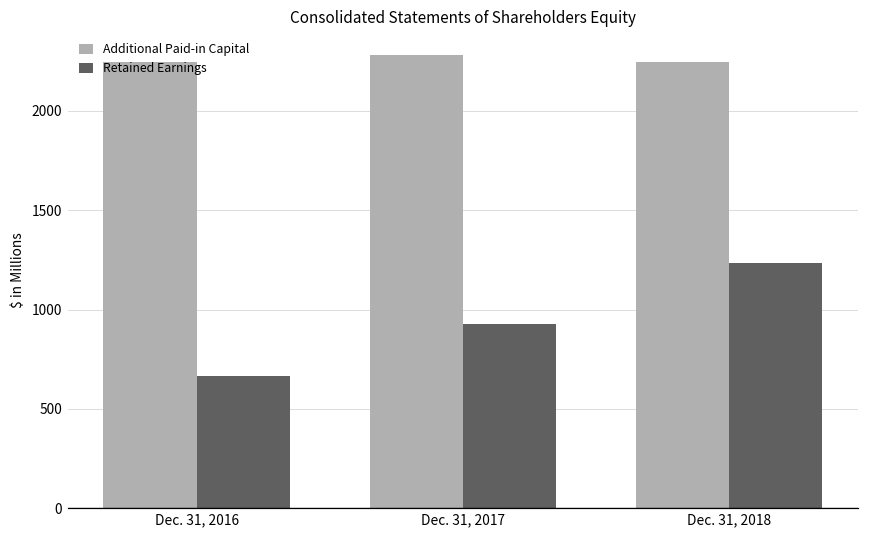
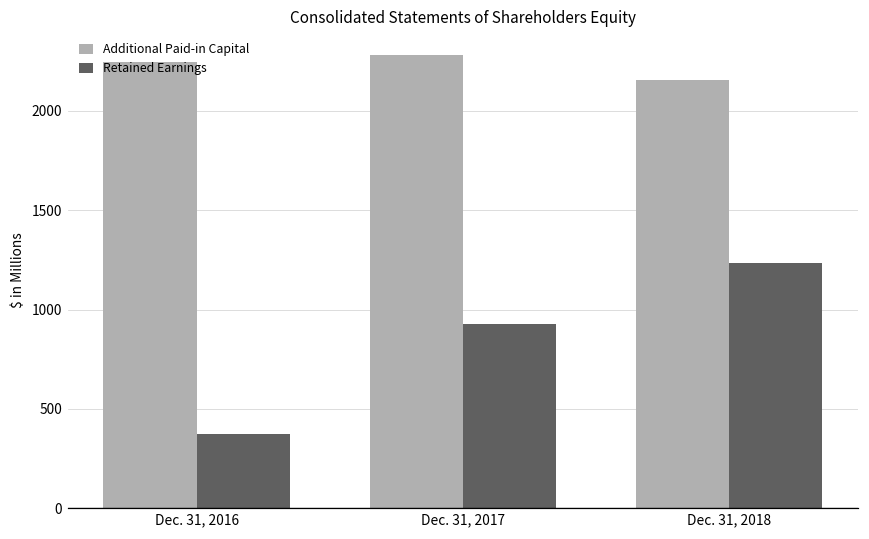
Retained Earnings, Dec. 31, 2016: 660 -> 370
Additional Paid-in Capital, Dec. 31, 2018: 2250 -> 2160
